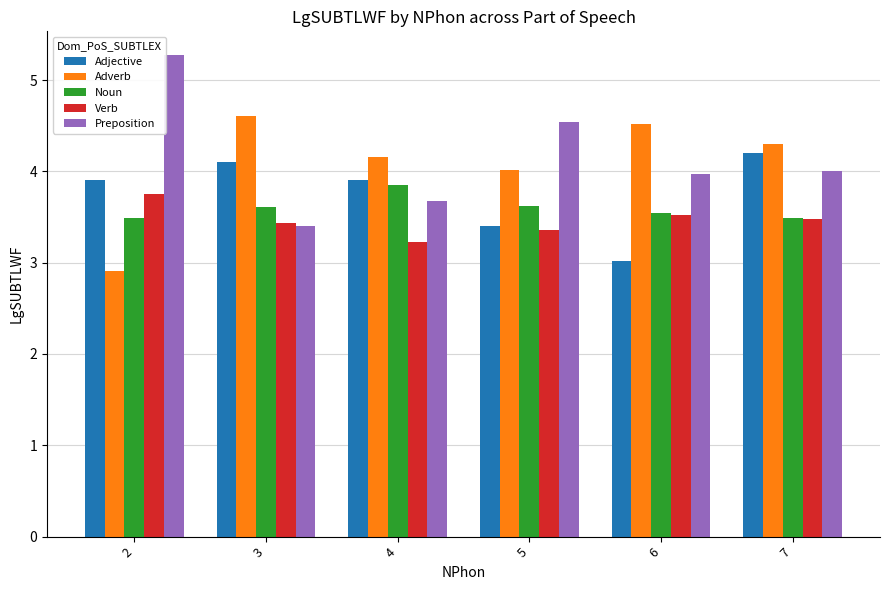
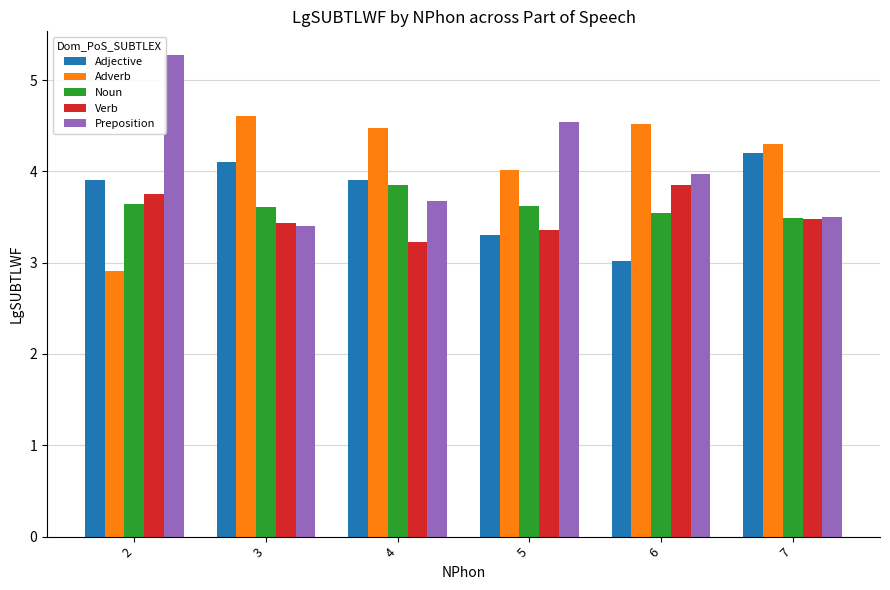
Noun, 2: 3.5 -> 3.6
Adverb, 4: 4.2 -> 4.5
Adjective, 5: 3.4 -> 3.3
Verb, 6: 3.5 -> 3.9
Preposition, 7: 4.0 -> 3.5
